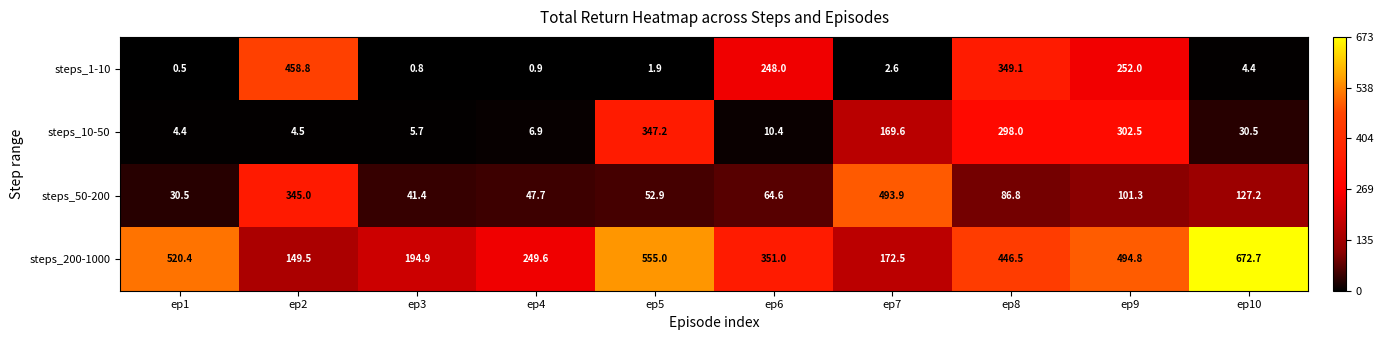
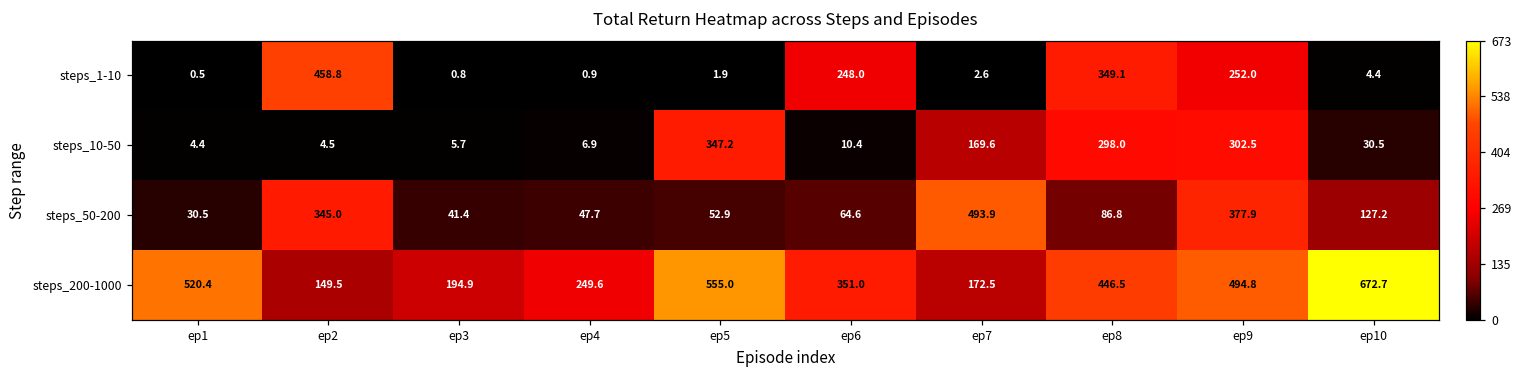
steps_50-200, ep9: 101.3 -> 377.9
